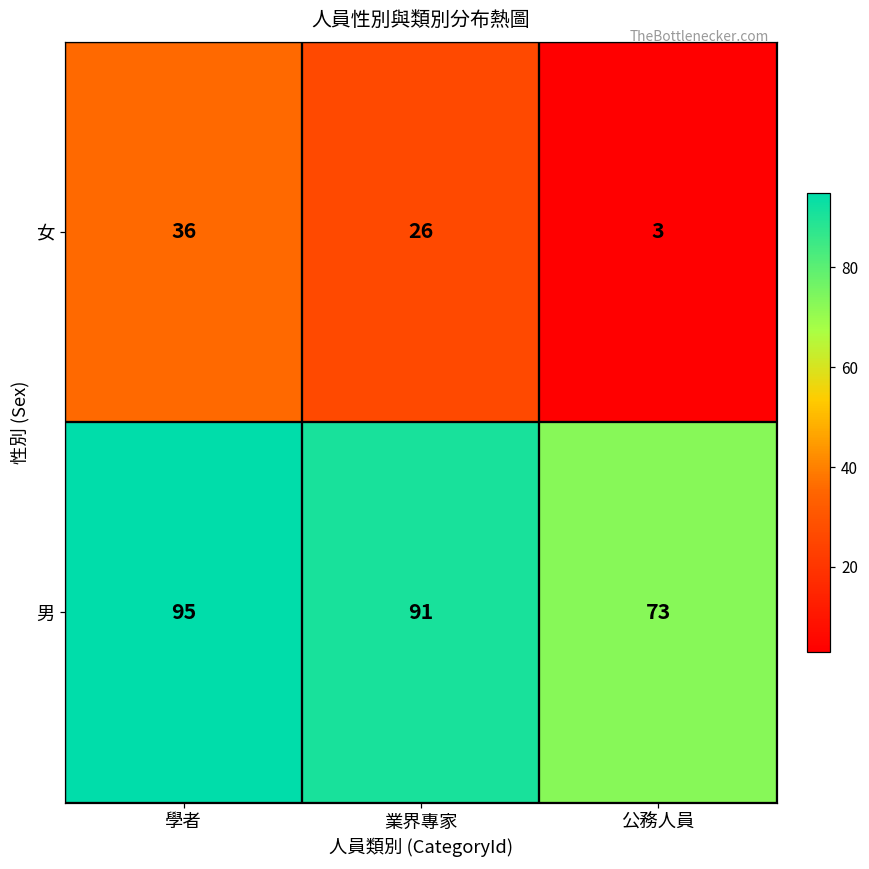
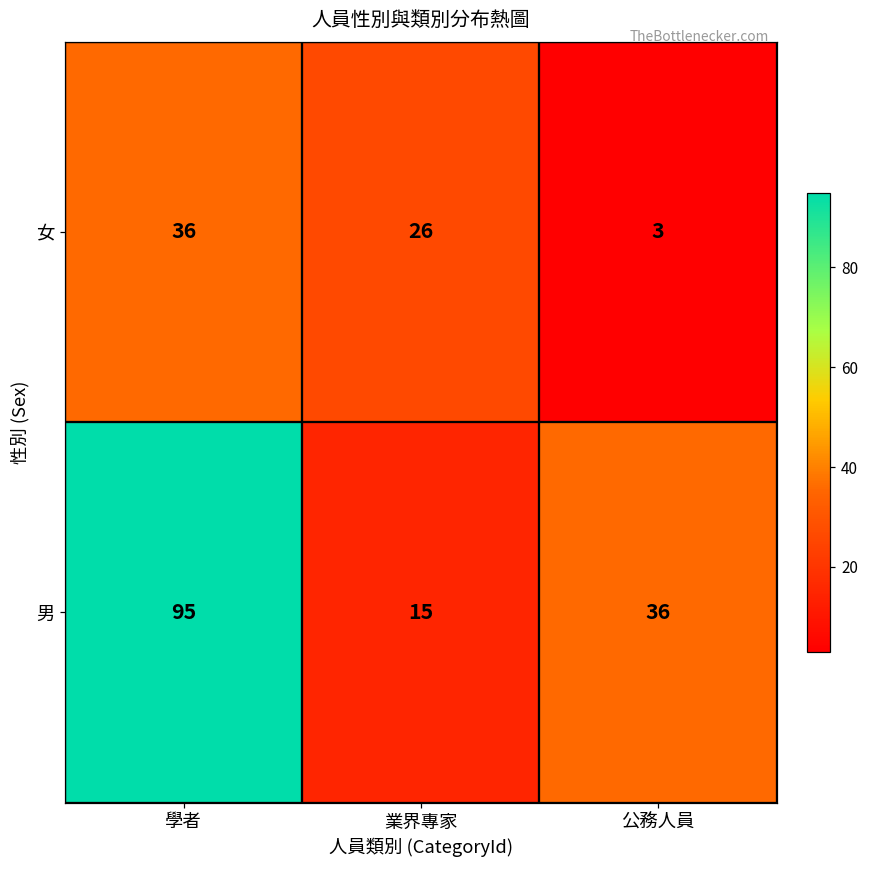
男, 業界專家: 91 -> 15
男, 公務人員: 73 -> 36
